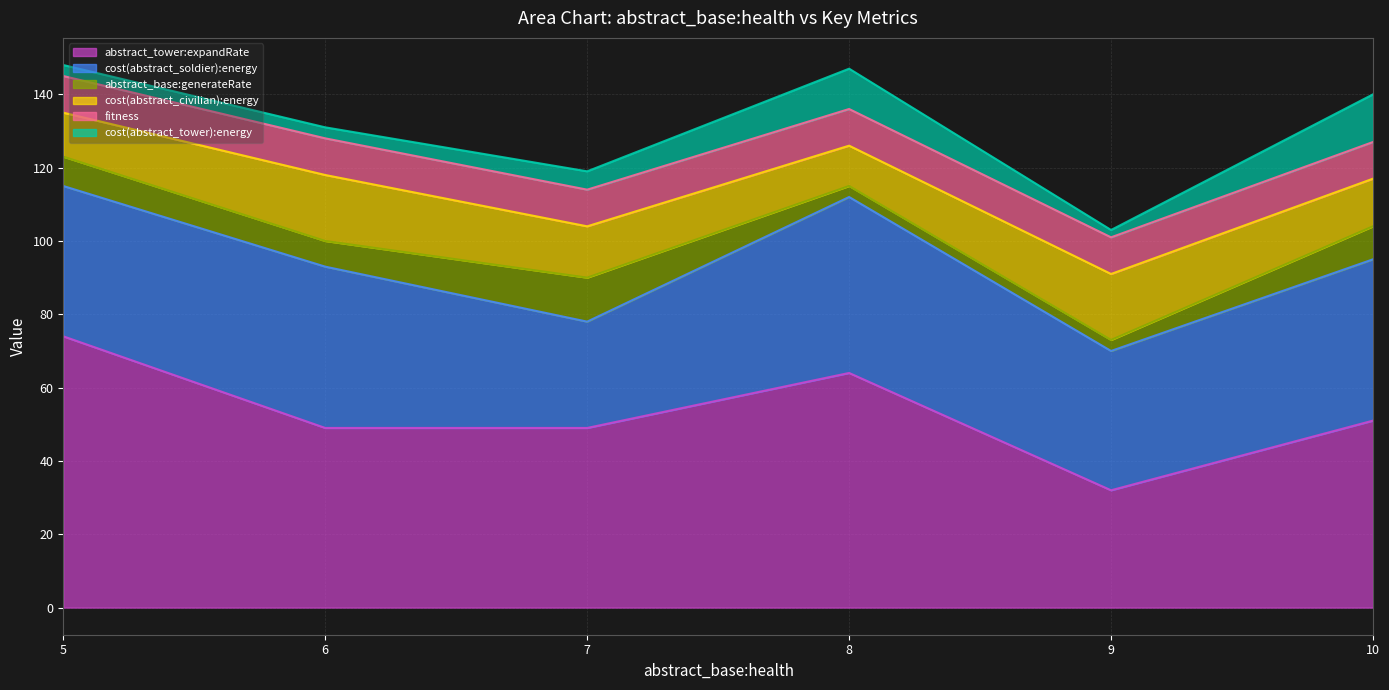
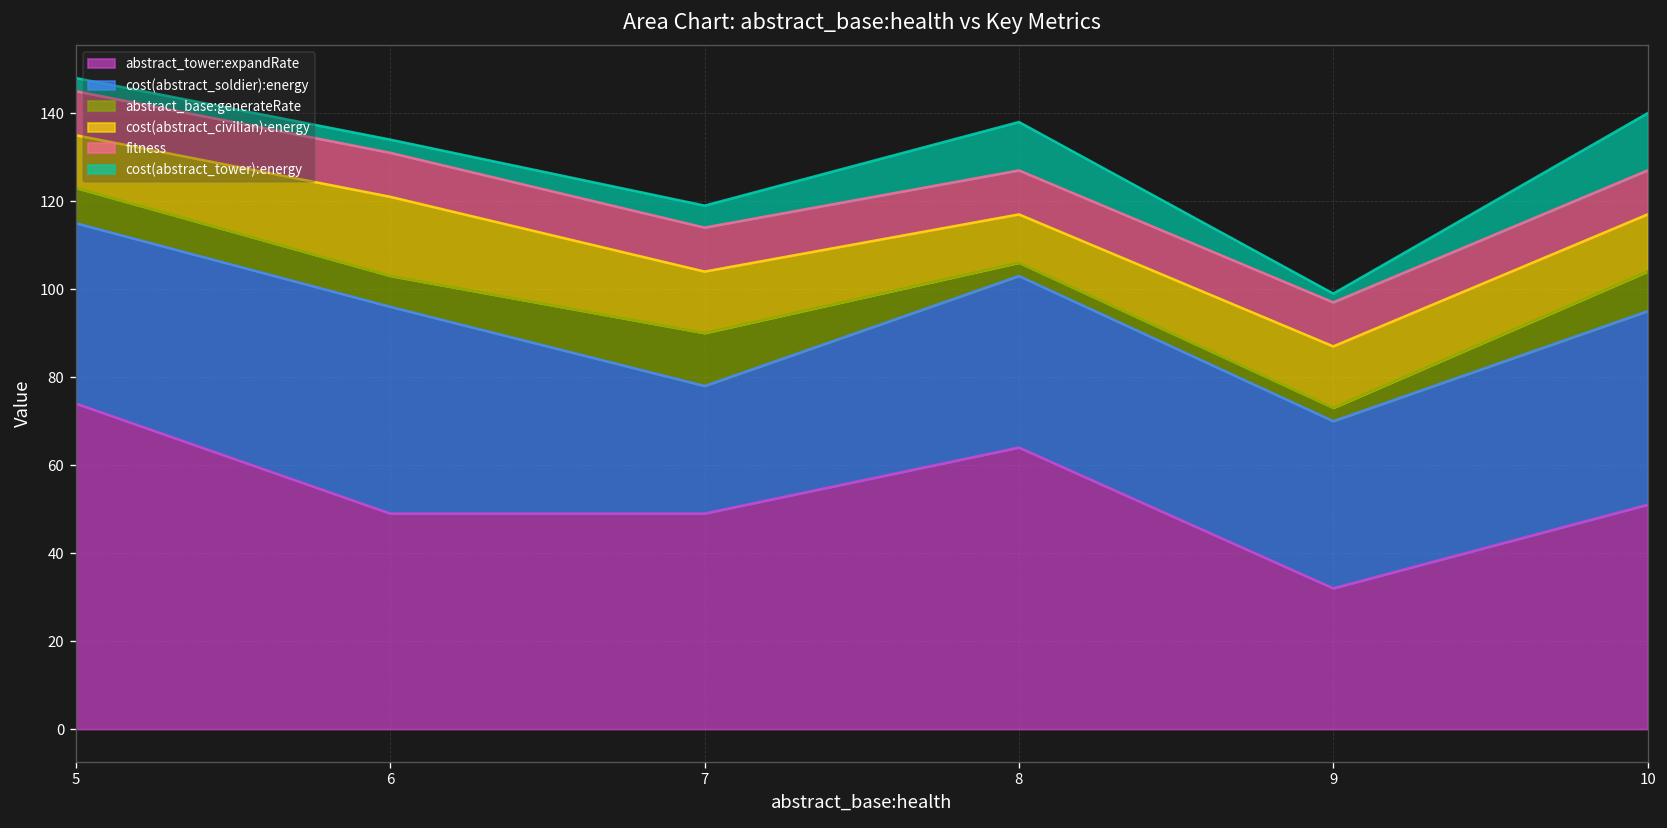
cost(abstract_soldier):energy, 6: 44 -> 47
cost(abstract_soldier):energy, 8: 48 -> 39
cost(abstract_civilian):energy, 9: 18 -> 14
